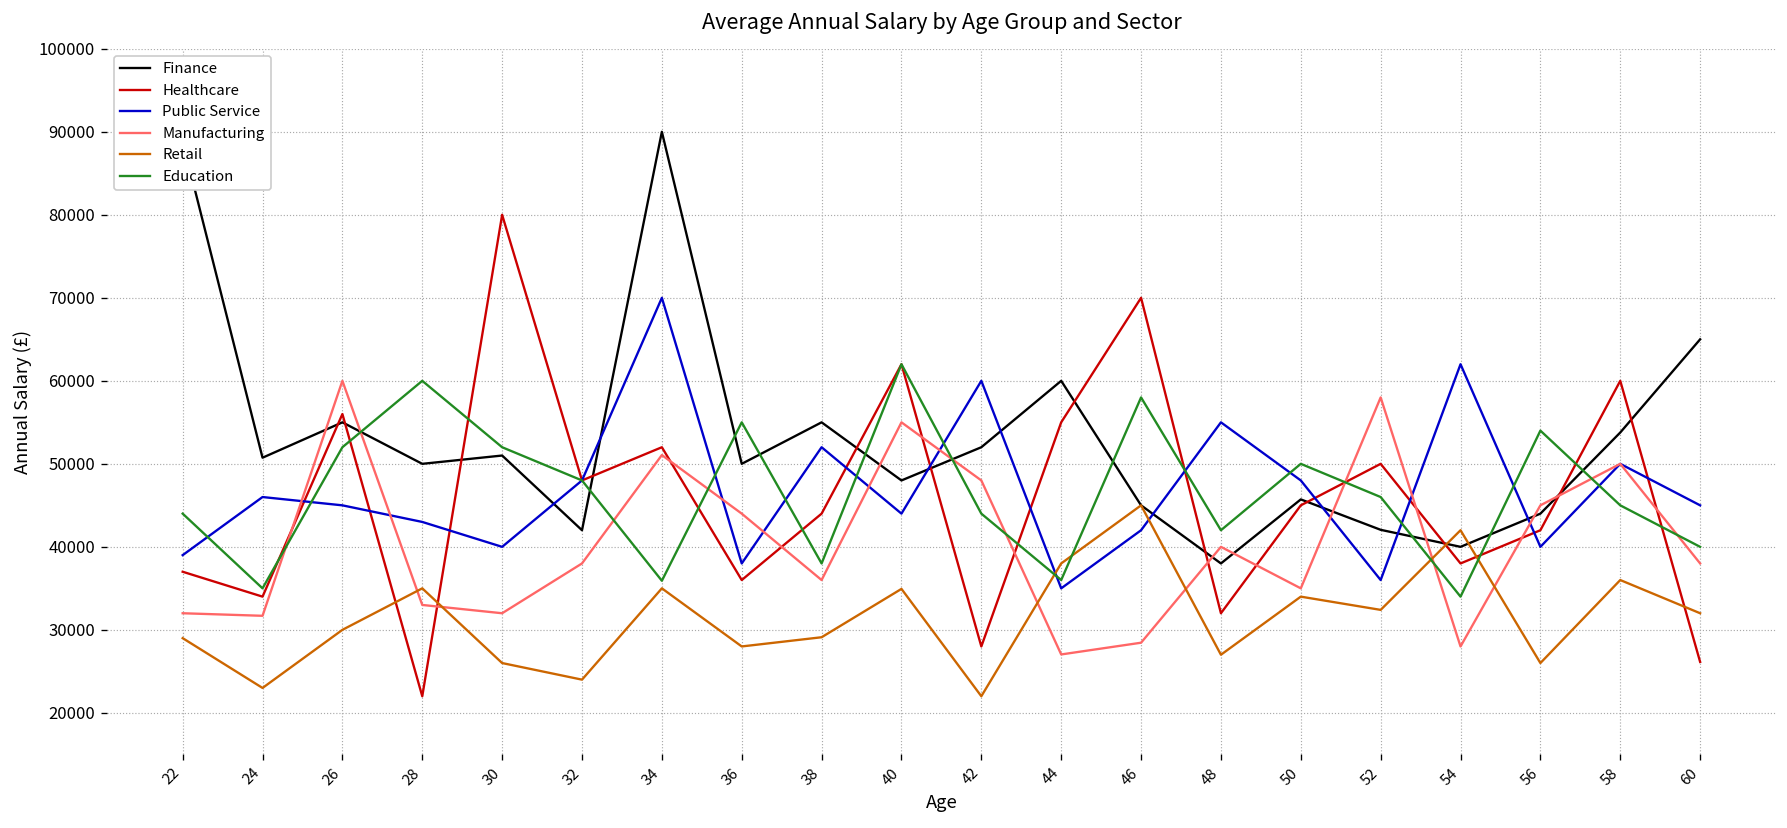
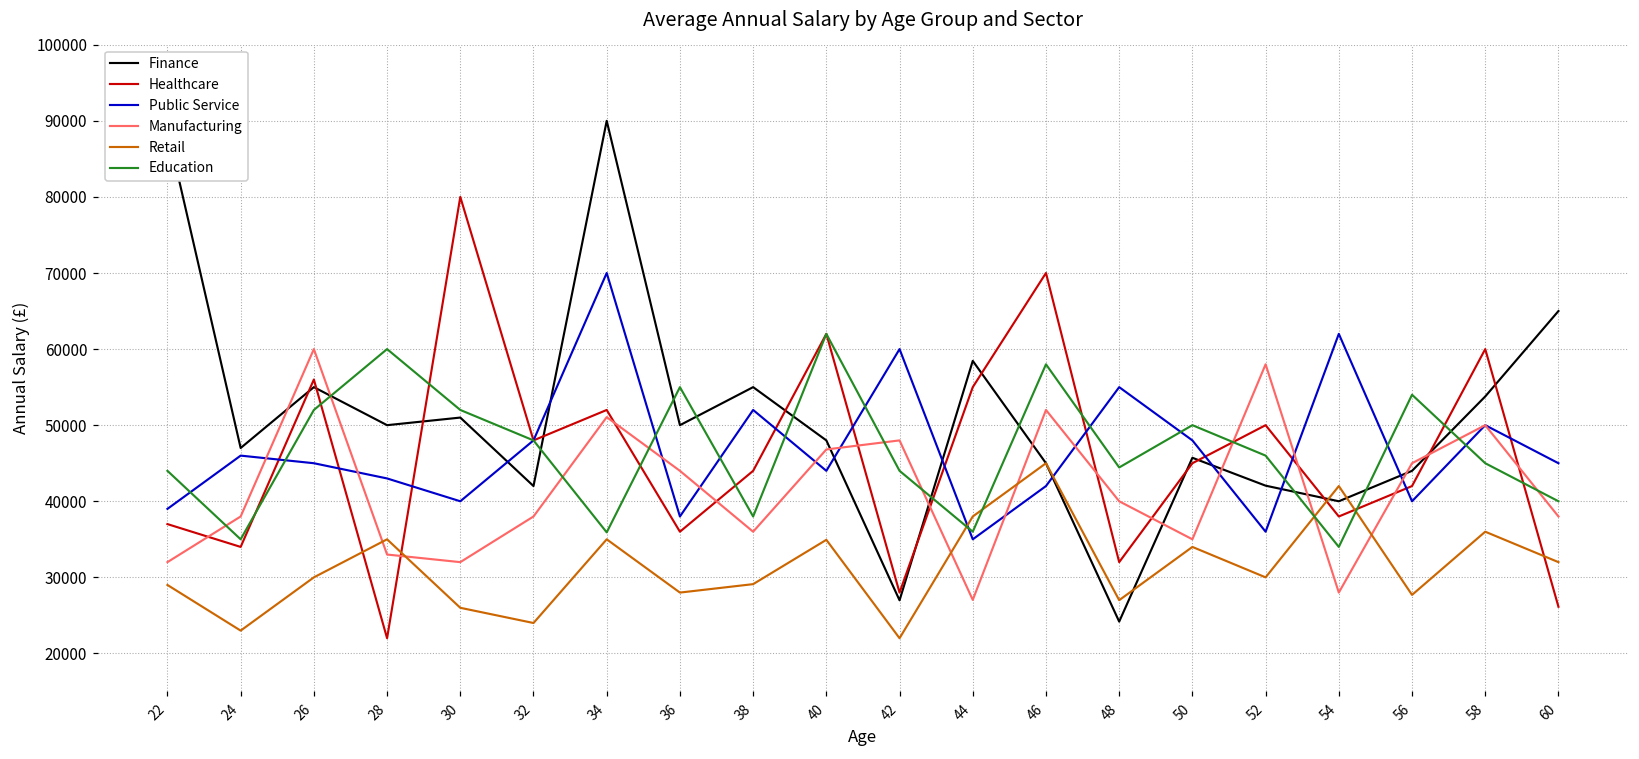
Finance, 24: 51000 -> 47000
Manufacturing, 24: 32000 -> 38000
Manufacturing, 40: 55000 -> 47000
Finance, 42: 52000 -> 27000
Finance, 44: 60000 -> 58000
Manufacturing, 46: 28000 -> 52000
Finance, 48: 38000 -> 24000
Education, 48: 42000 -> 44000
Retail, 52: 32000 -> 30000
Retail, 56: 26000 -> 28000
